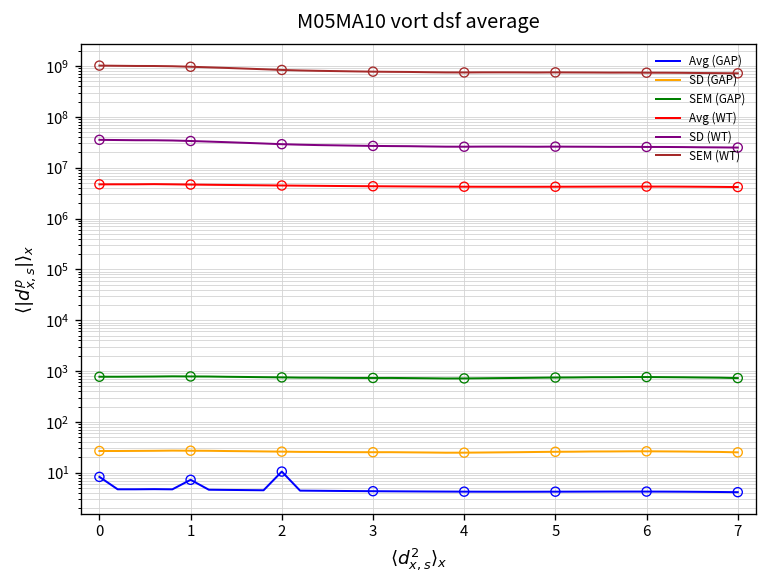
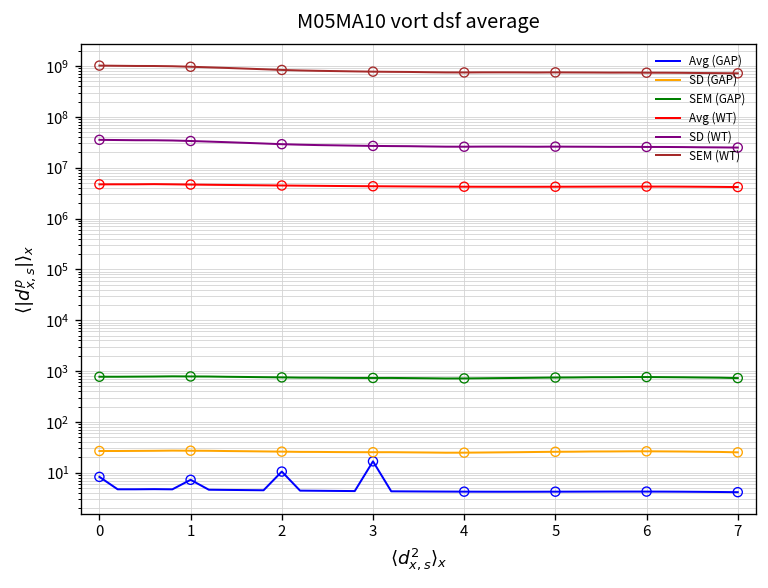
Avg (GAP), 3: 4 -> 17
